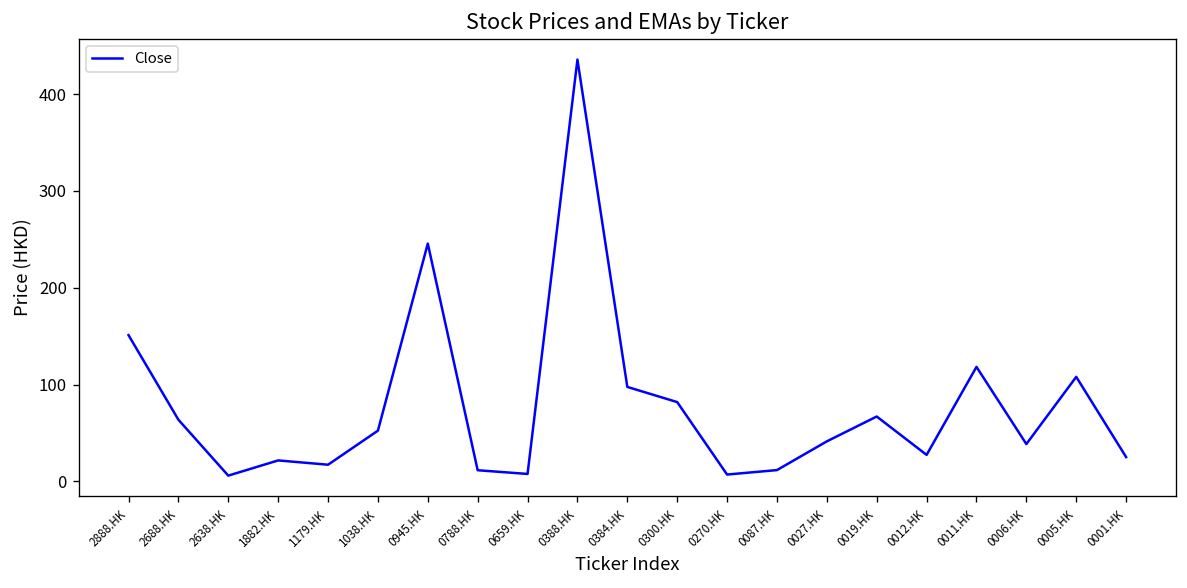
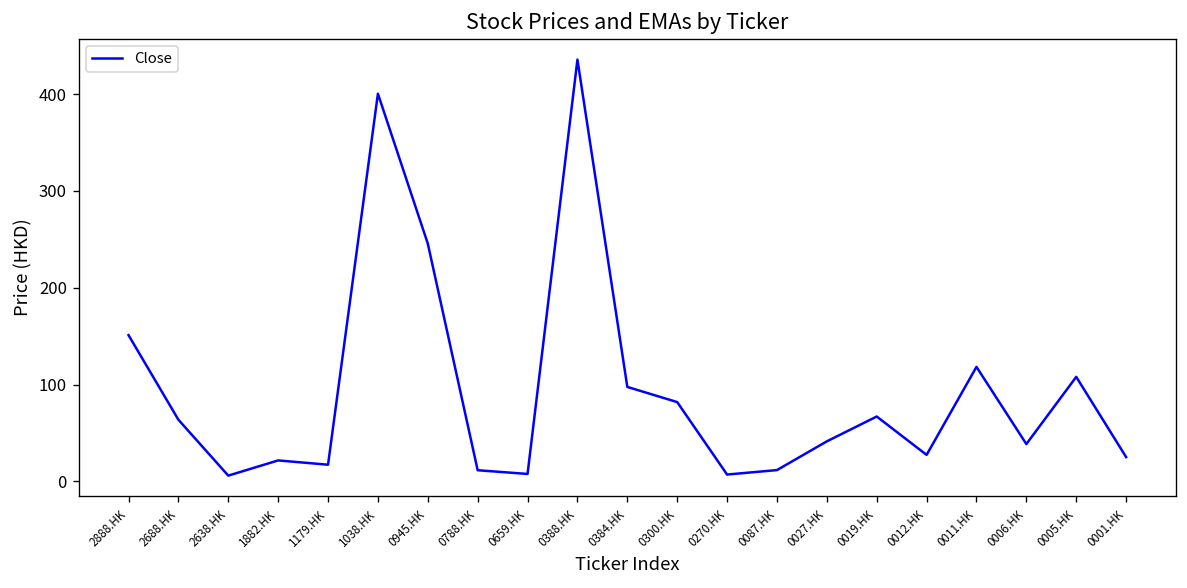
1038.HK: 50 -> 400
